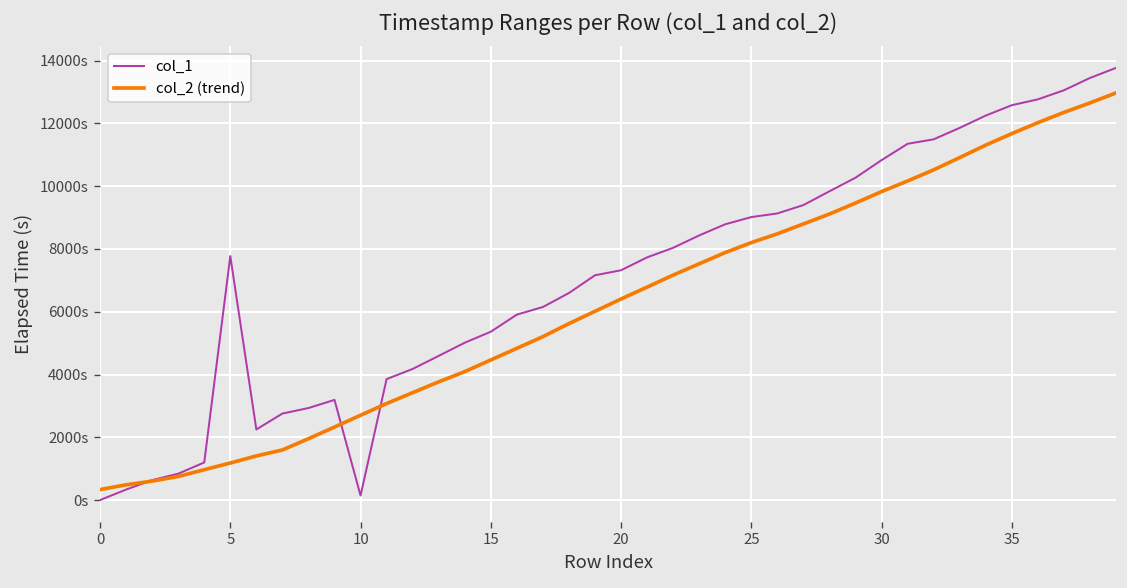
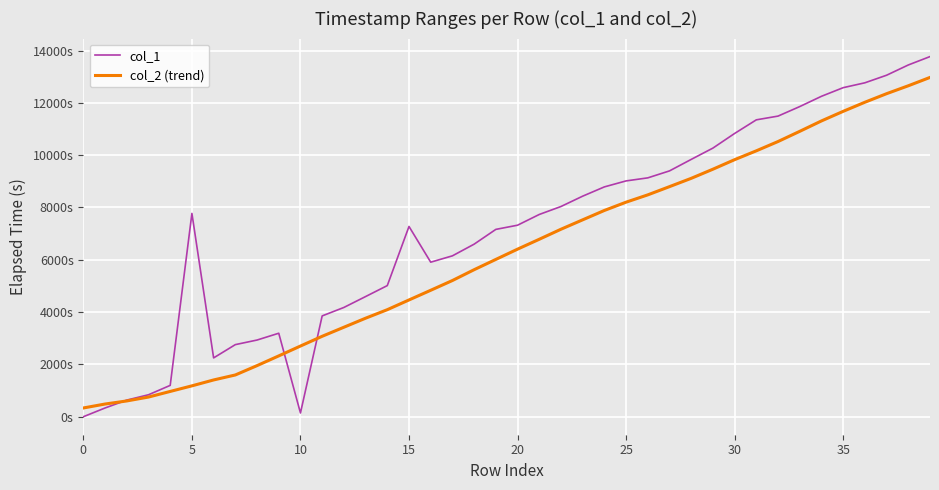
col_1, 15: 5400s -> 7300s
